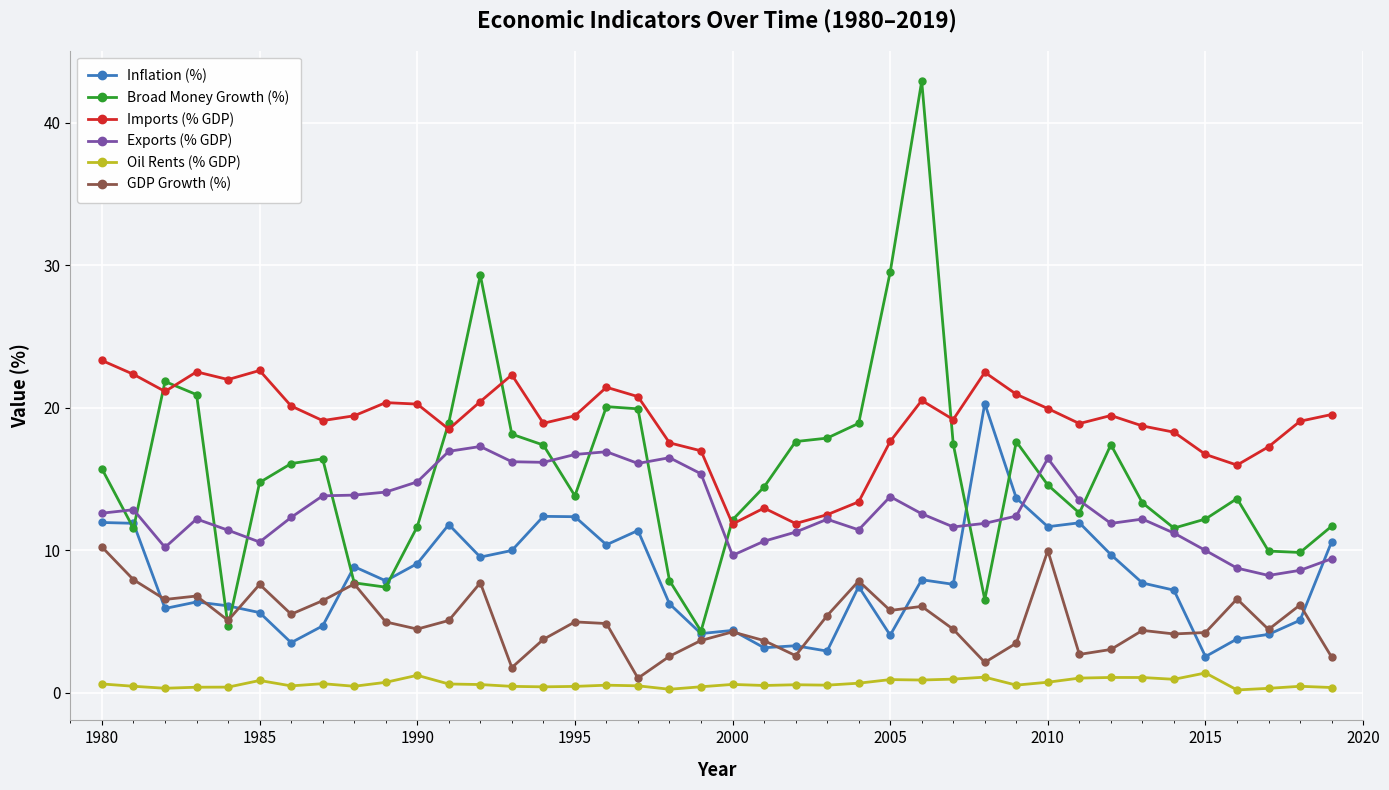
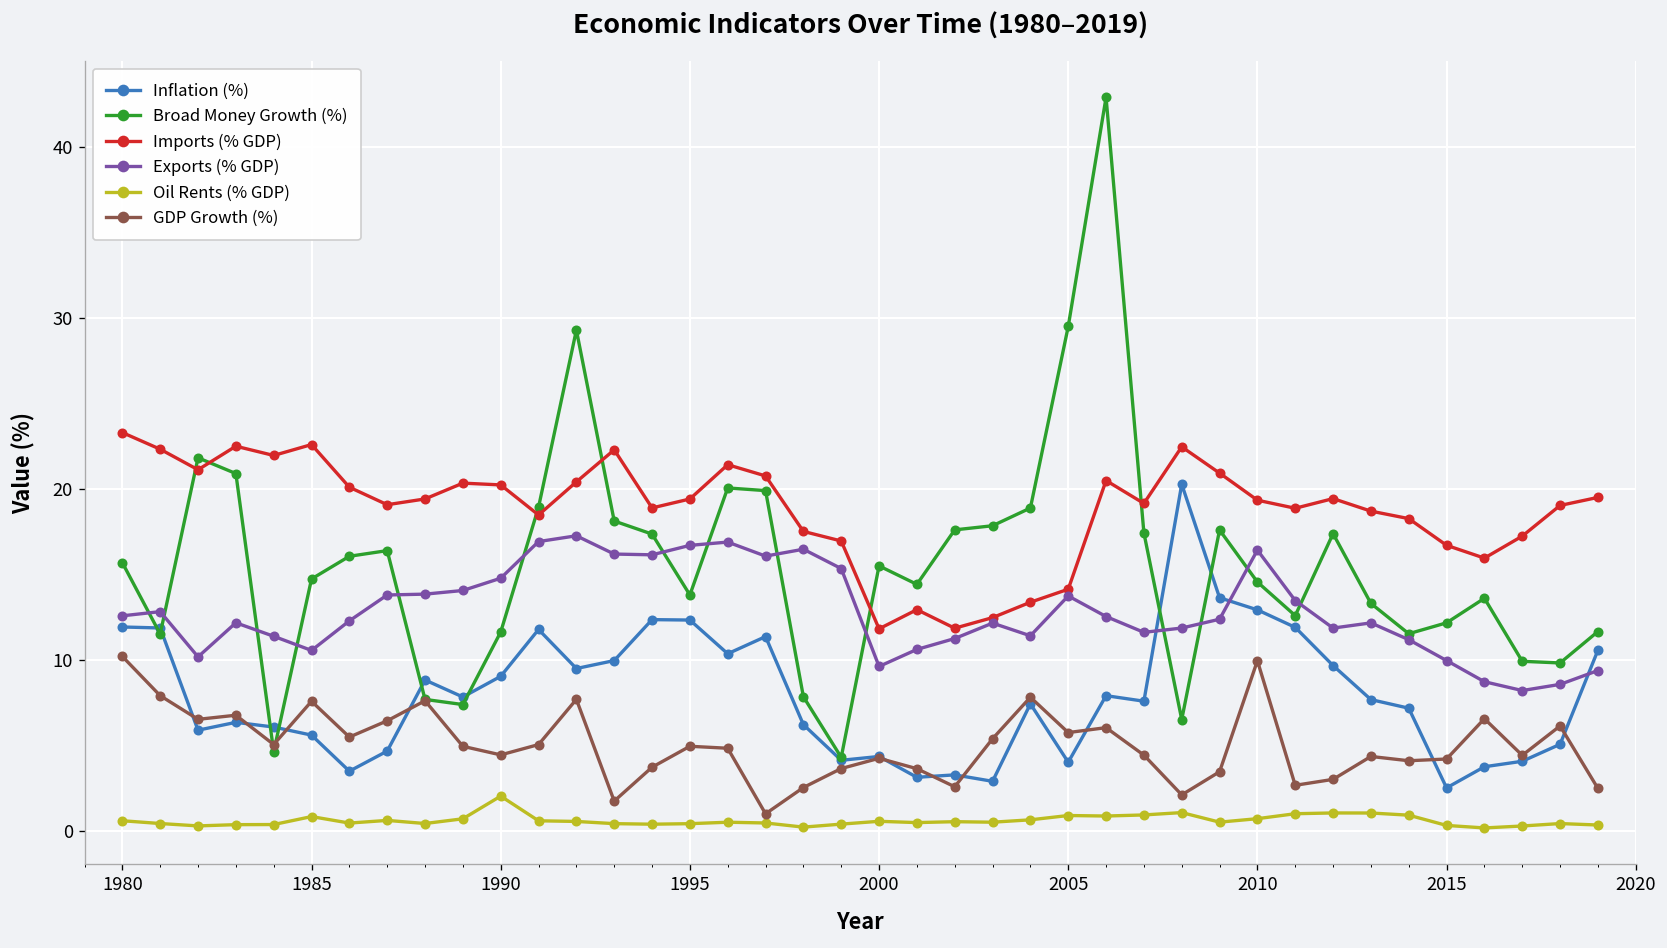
Oil Rents (% GDP), 1990: 1.2 -> 2.0
Broad Money Growth (%), 2000: 12.1 -> 15.5
Imports (% GDP), 2005: 17.6 -> 14.1
Inflation (%), 2010: 11.6 -> 12.9
Imports (% GDP), 2010: 19.9 -> 19.4
Oil Rents (% GDP), 2015: 1.4 -> 0.3
